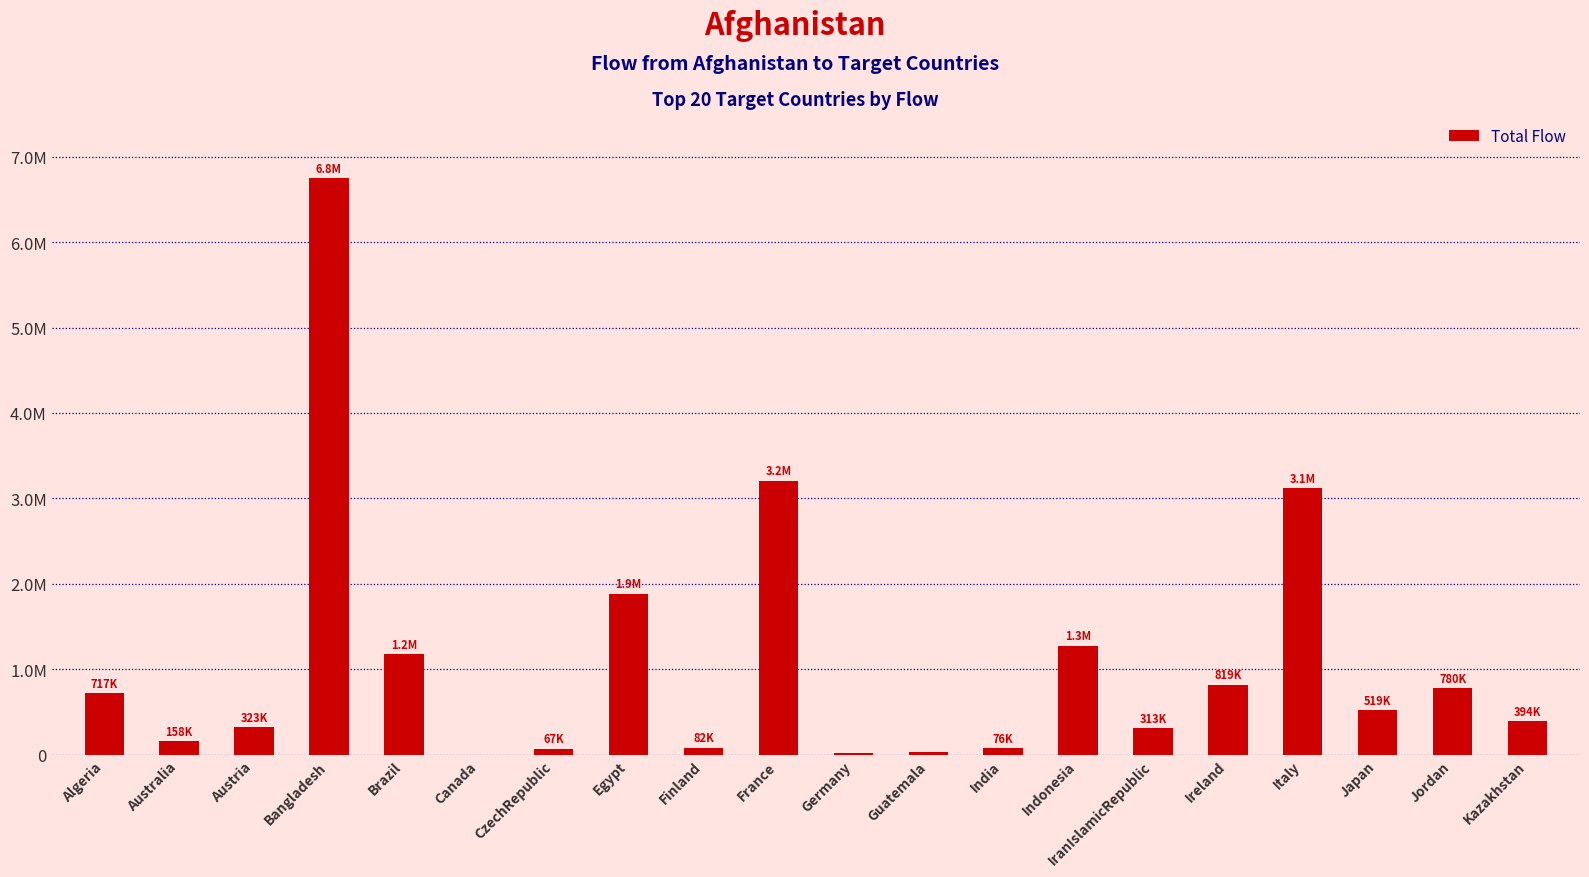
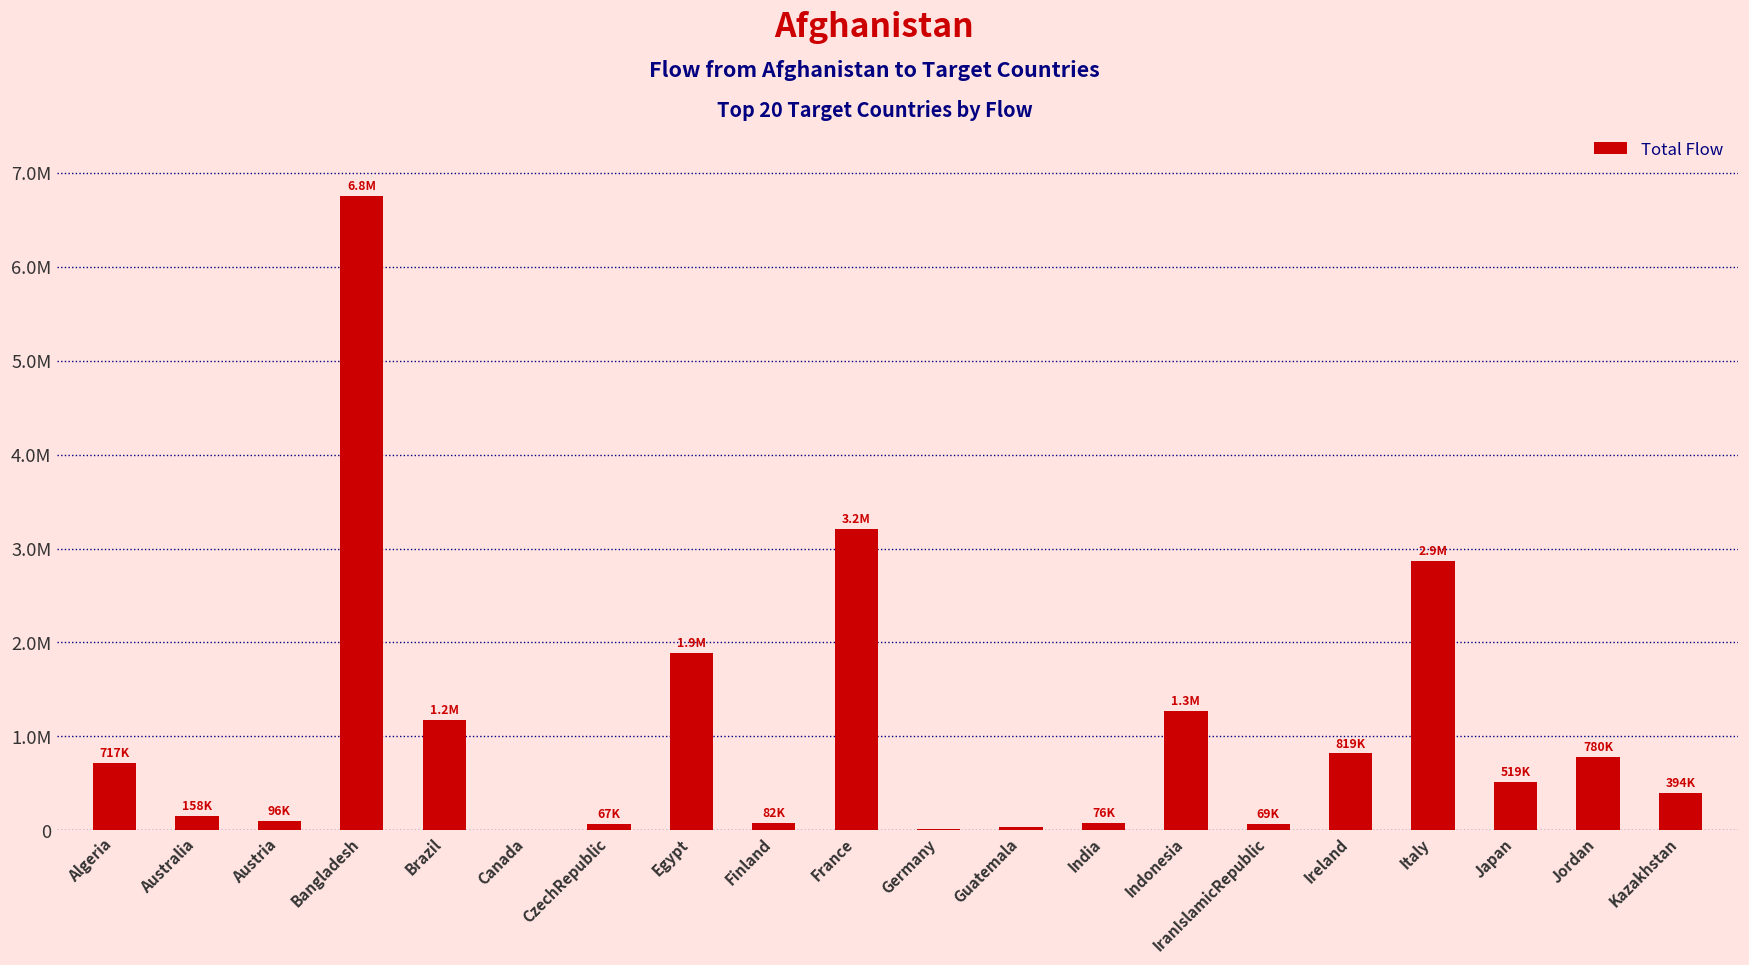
Austria: 323K -> 96K
IranIslamicRepublic: 313K -> 69K
Italy: 3.1M -> 2.9M
